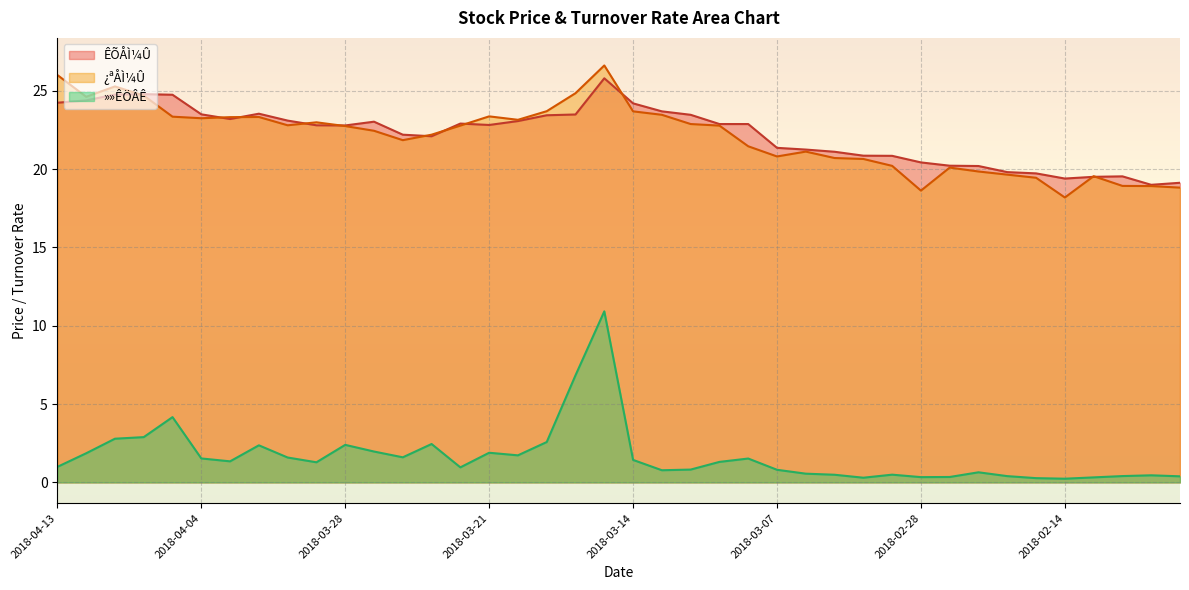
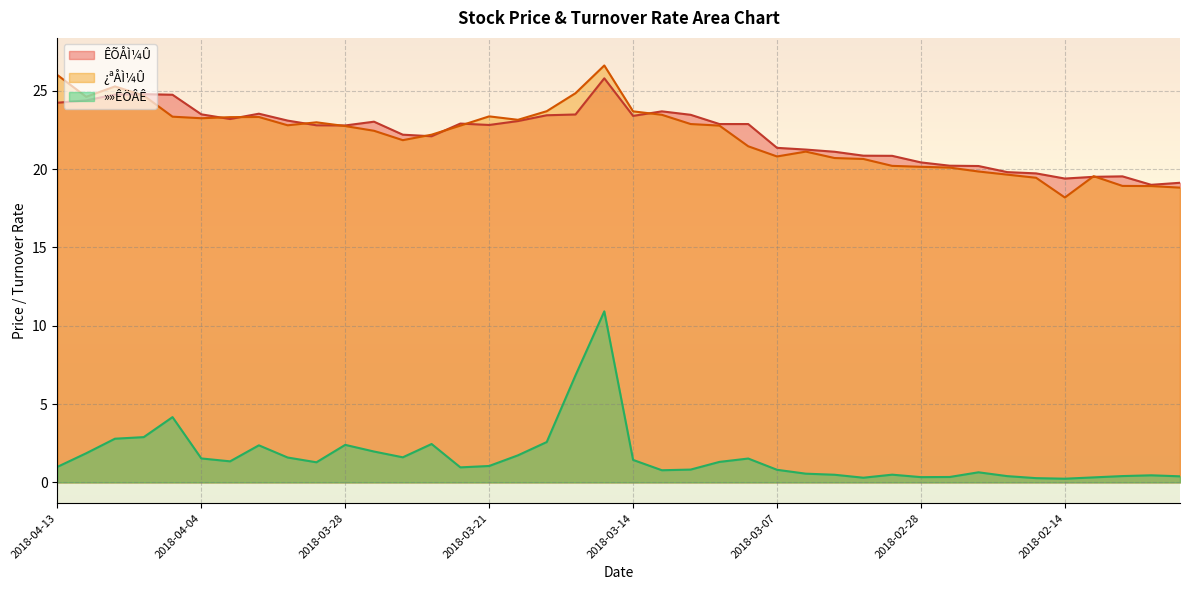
»»ÊÖÂÊ, 2018-03-21: 1.9 -> 1.0
ÊÕÅÌ¼Û, 2018-03-14: 24.2 -> 23.4
¿ªÅÌ¼Û, 2018-02-28: 18.6 -> 20.2
